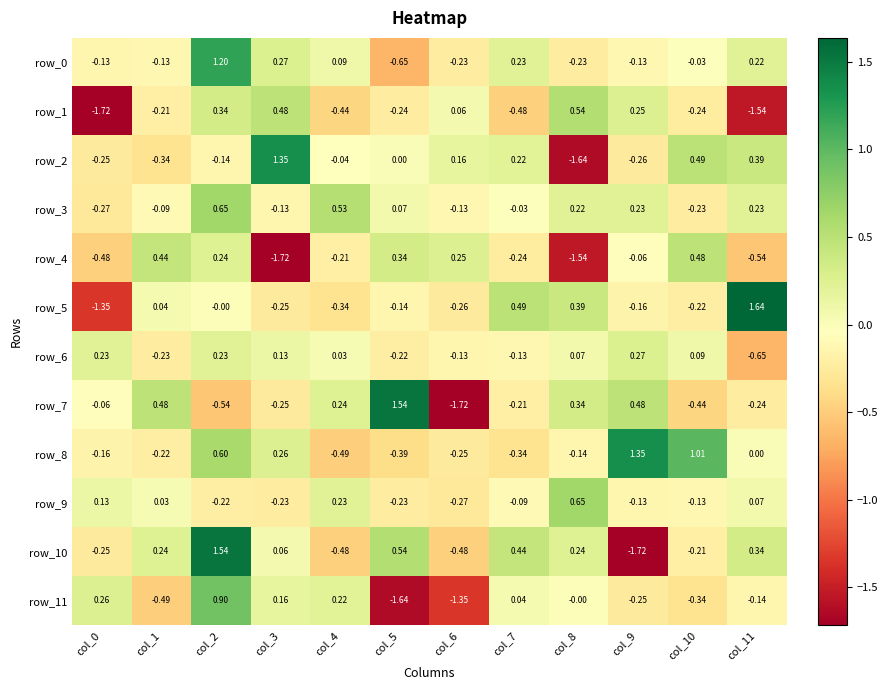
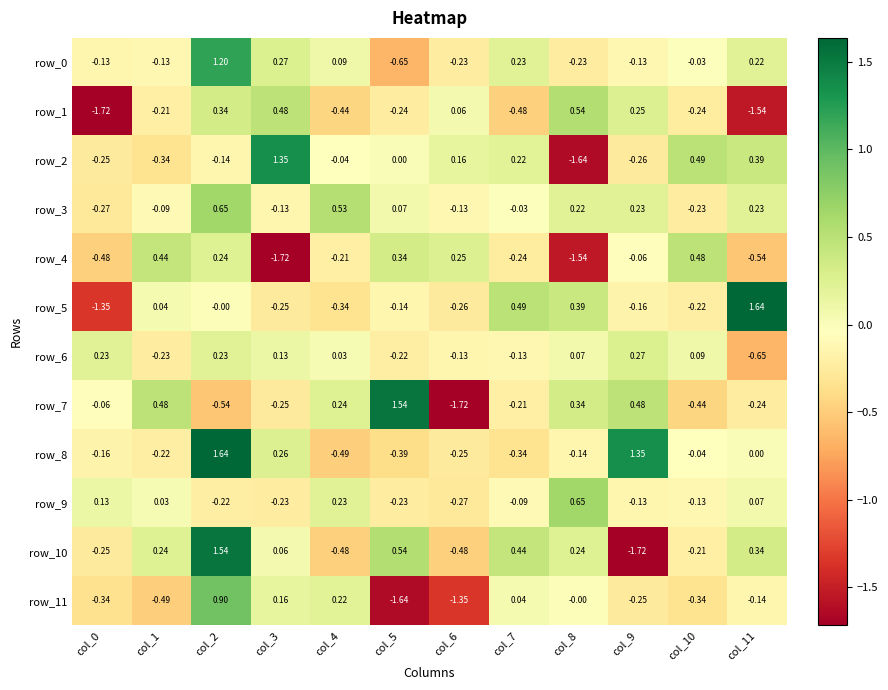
row_8, col_2: 0.60 -> 1.64
row_8, col_10: 1.01 -> -0.04
row_11, col_0: 0.26 -> -0.34
